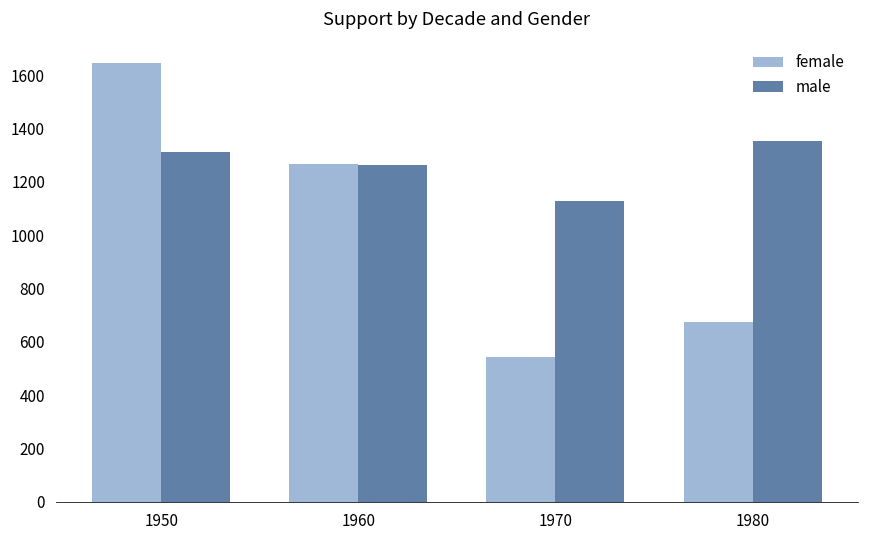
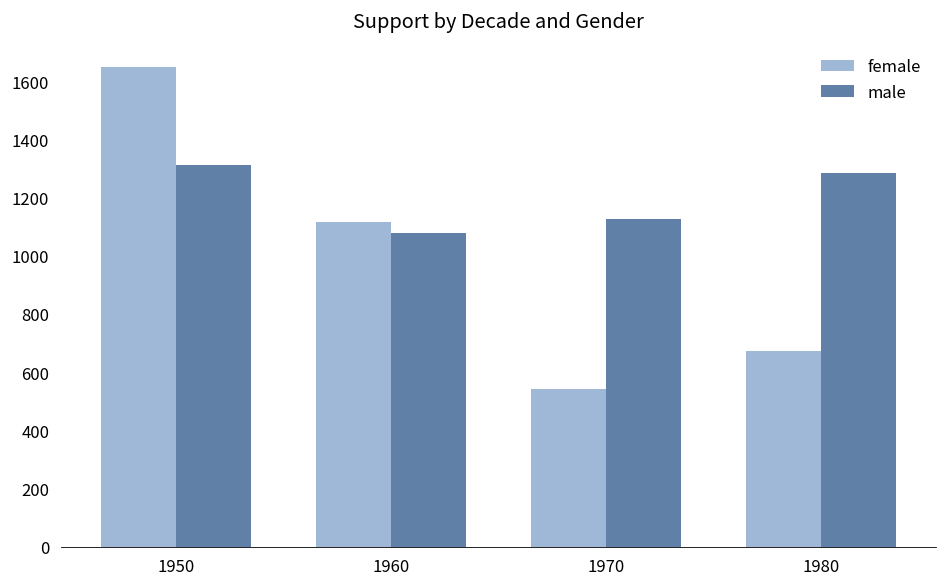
female, 1960: 1270 -> 1120
male, 1960: 1270 -> 1080
male, 1980: 1350 -> 1290
